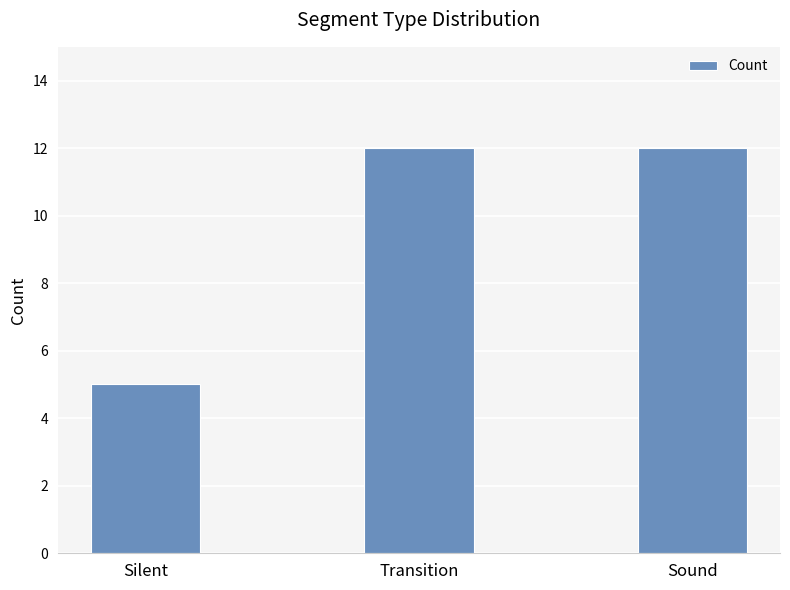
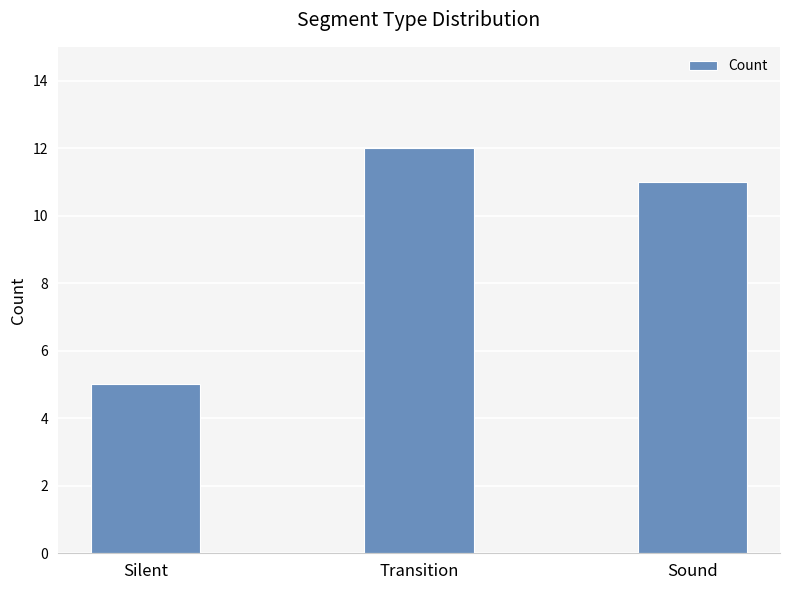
Sound: 12 -> 11
